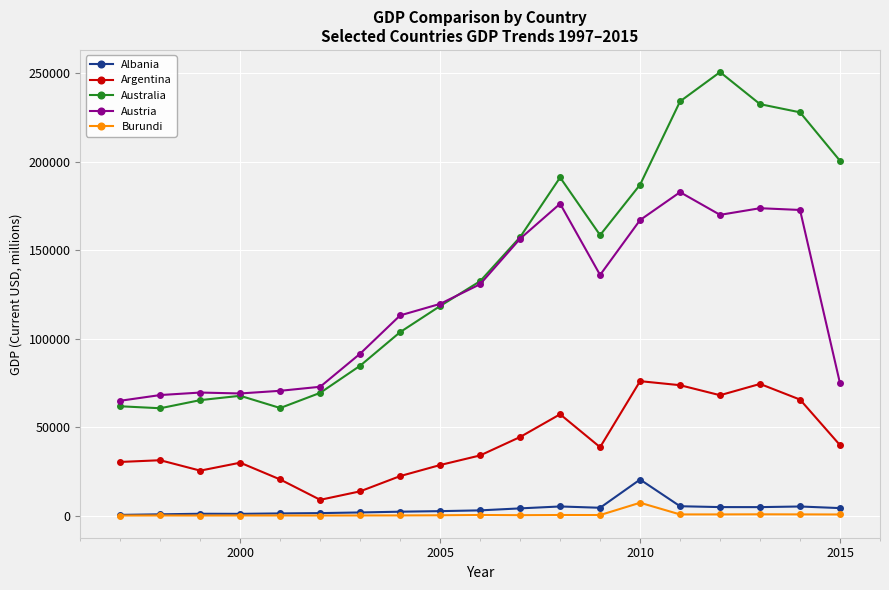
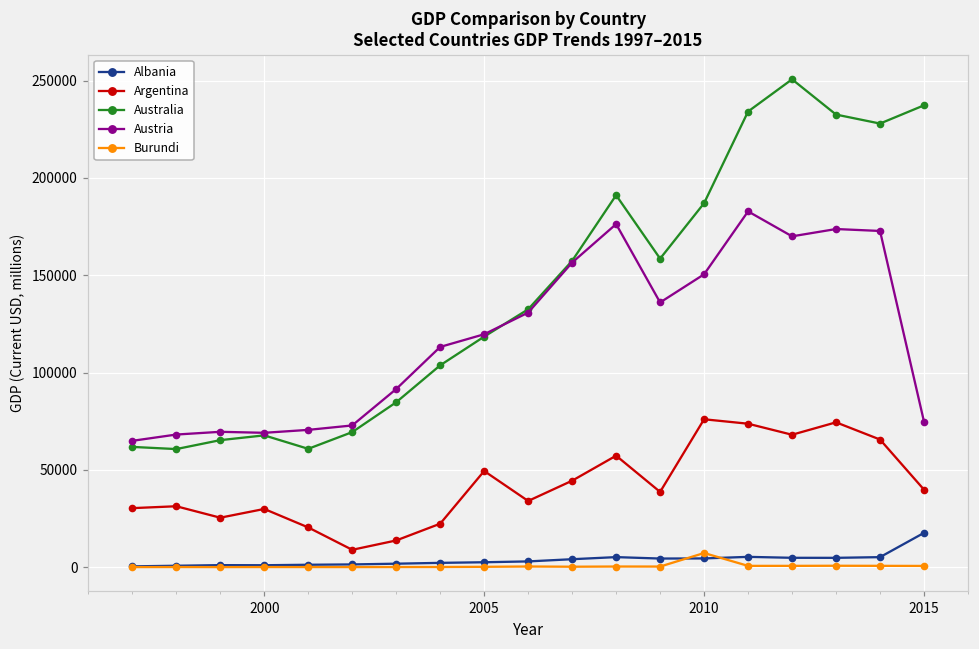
Argentina, 2005: 29000 -> 49000
Albania, 2010: 20000 -> 5000
Austria, 2010: 167000 -> 150000
Albania, 2015: 4000 -> 18000
Australia, 2015: 201000 -> 237000
